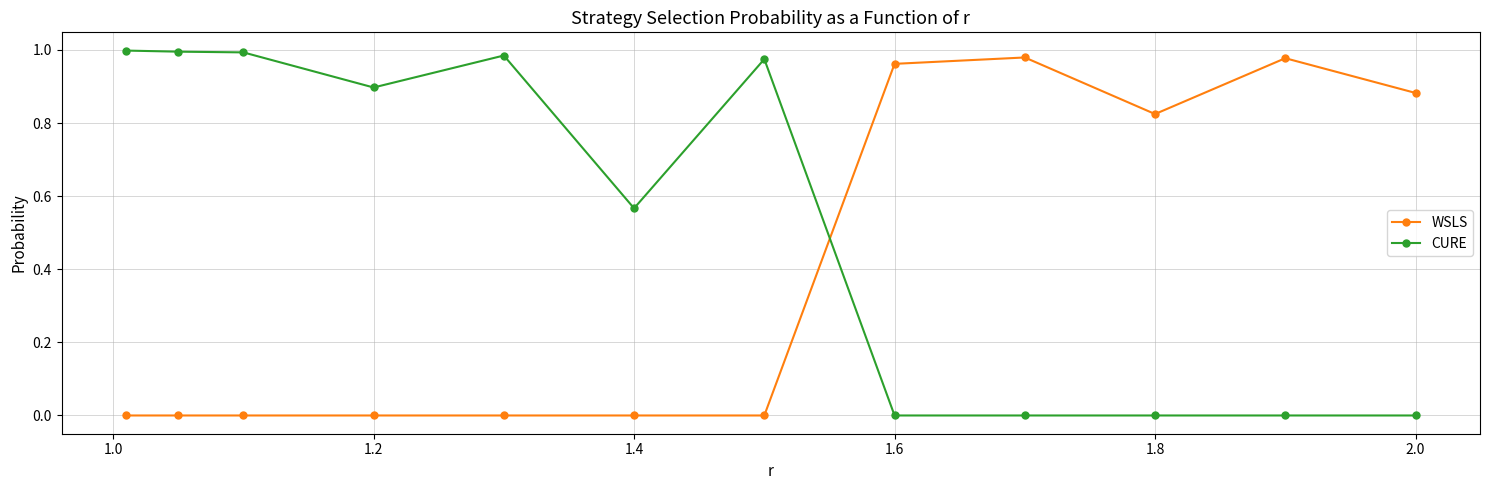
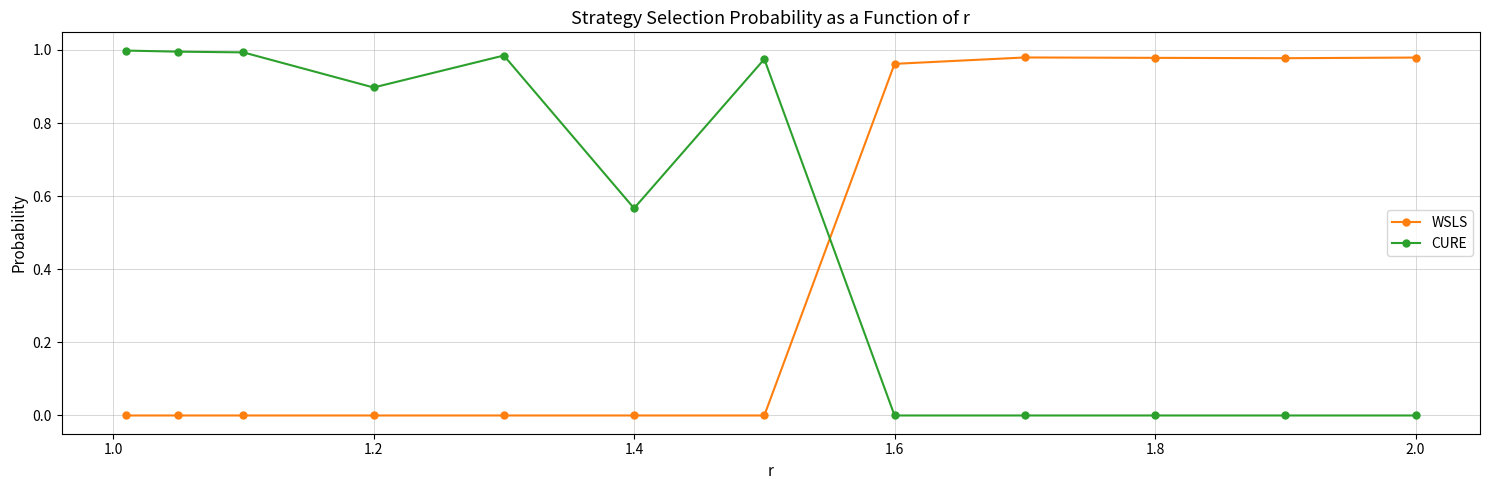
WSLS, 1.8: 0.82 -> 0.98
WSLS, 2.0: 0.88 -> 0.98
